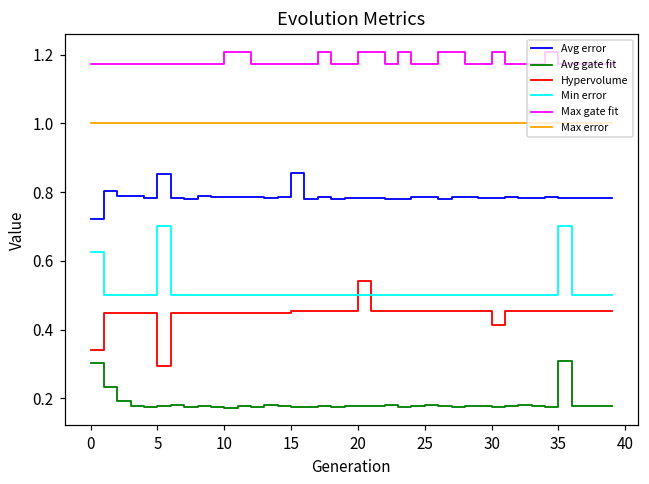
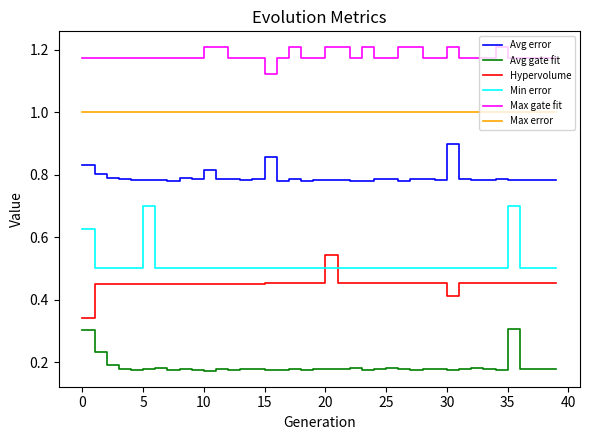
Avg error, 0: 0.72 -> 0.83
Avg error, 5: 0.85 -> 0.78
Hypervolume, 5: 0.29 -> 0.45
Avg error, 10: 0.79 -> 0.81
Max gate fit, 15: 1.17 -> 1.12
Avg error, 30: 0.78 -> 0.90
